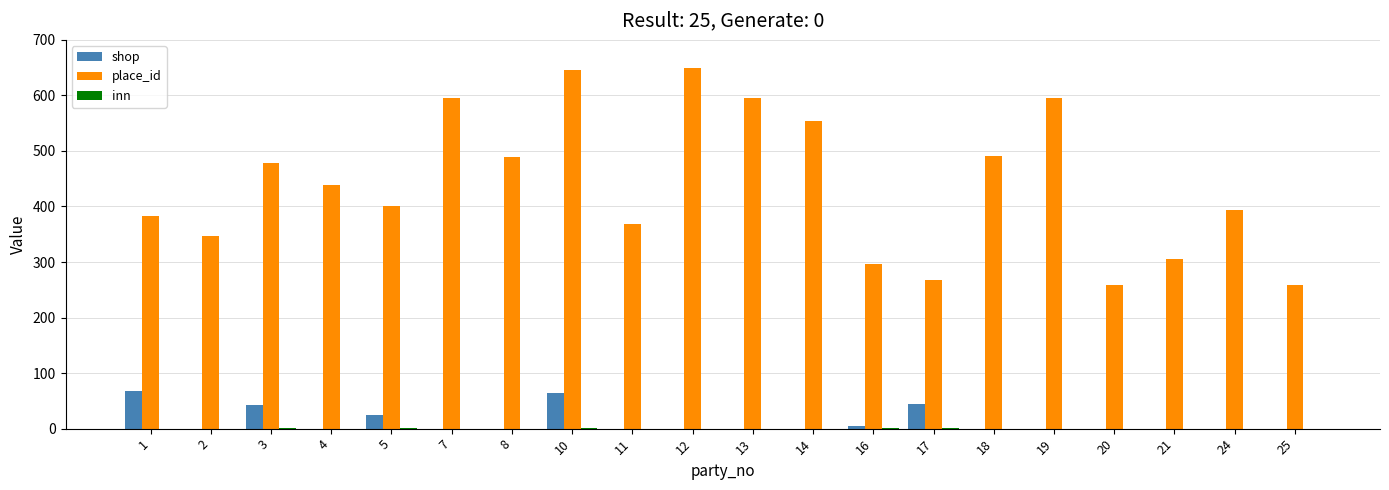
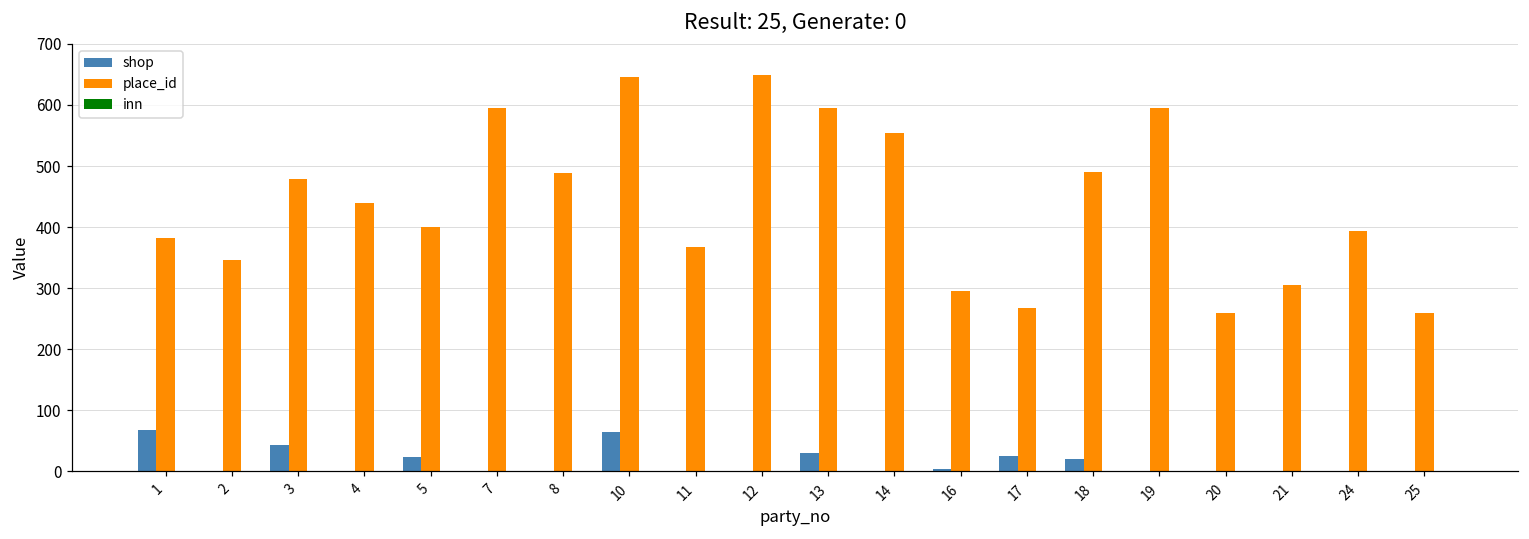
shop, 13: 0 -> 30
shop, 17: 40 -> 30
shop, 18: 0 -> 20
